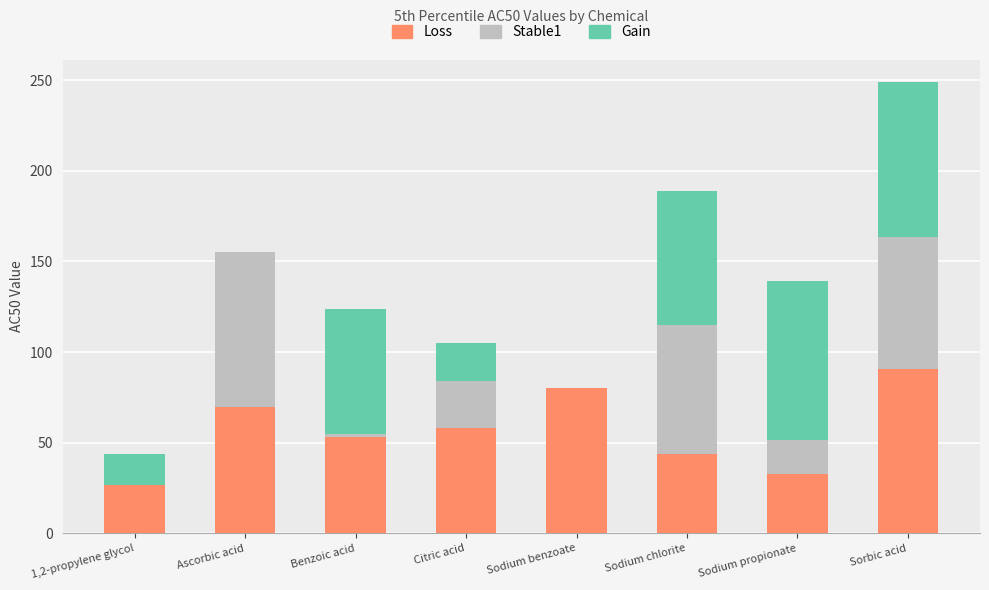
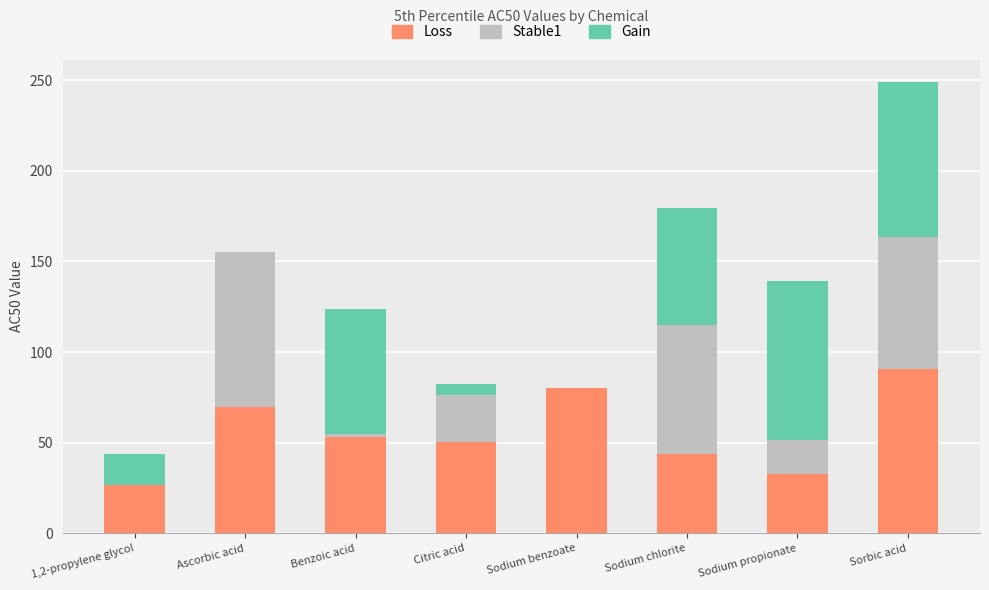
Loss, Citric acid: 58 -> 50
Gain, Citric acid: 21 -> 6
Gain, Sodium chlorite: 74 -> 65
